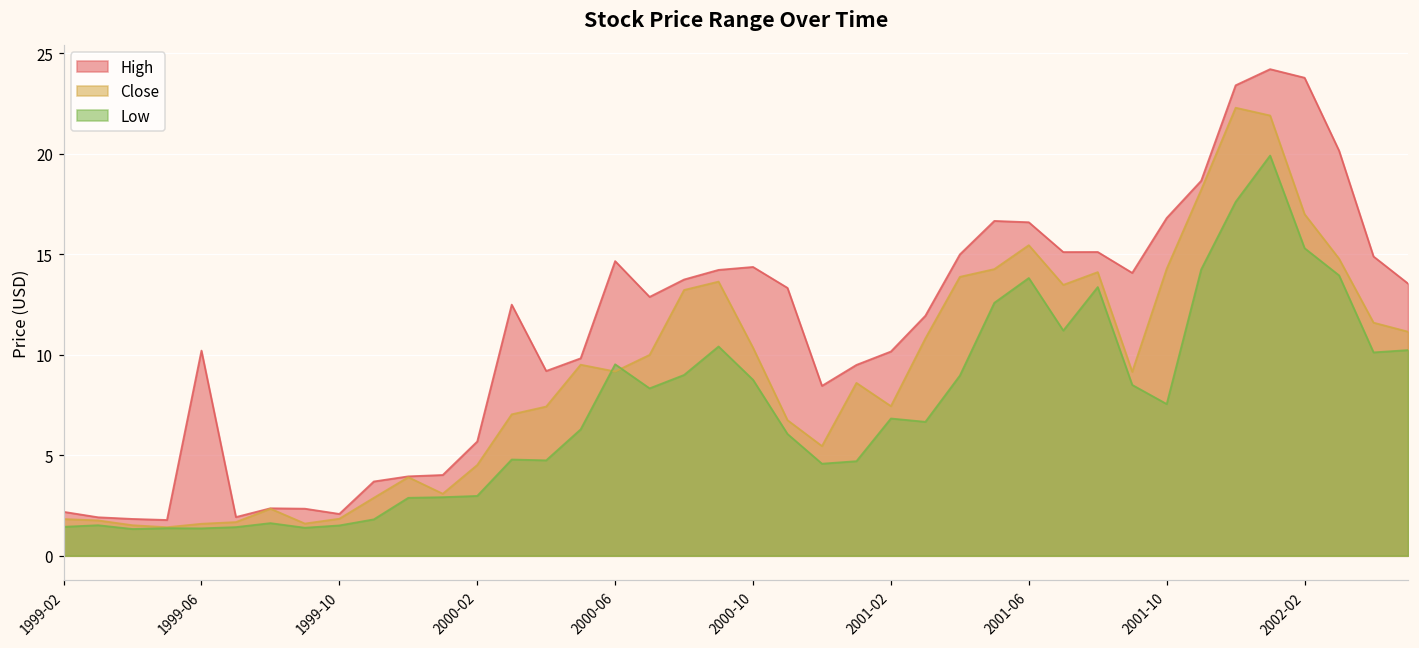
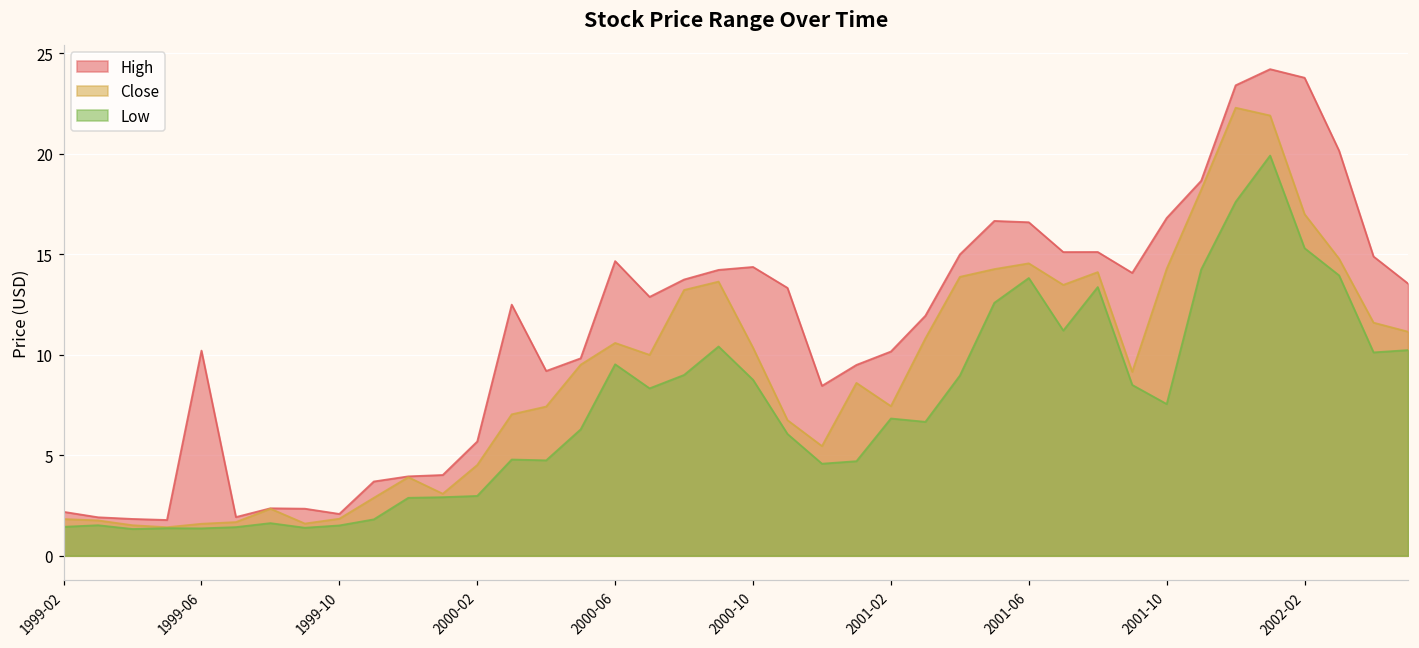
Close, 2000-06: 9.2 -> 10.6
Close, 2001-06: 15.5 -> 14.6
